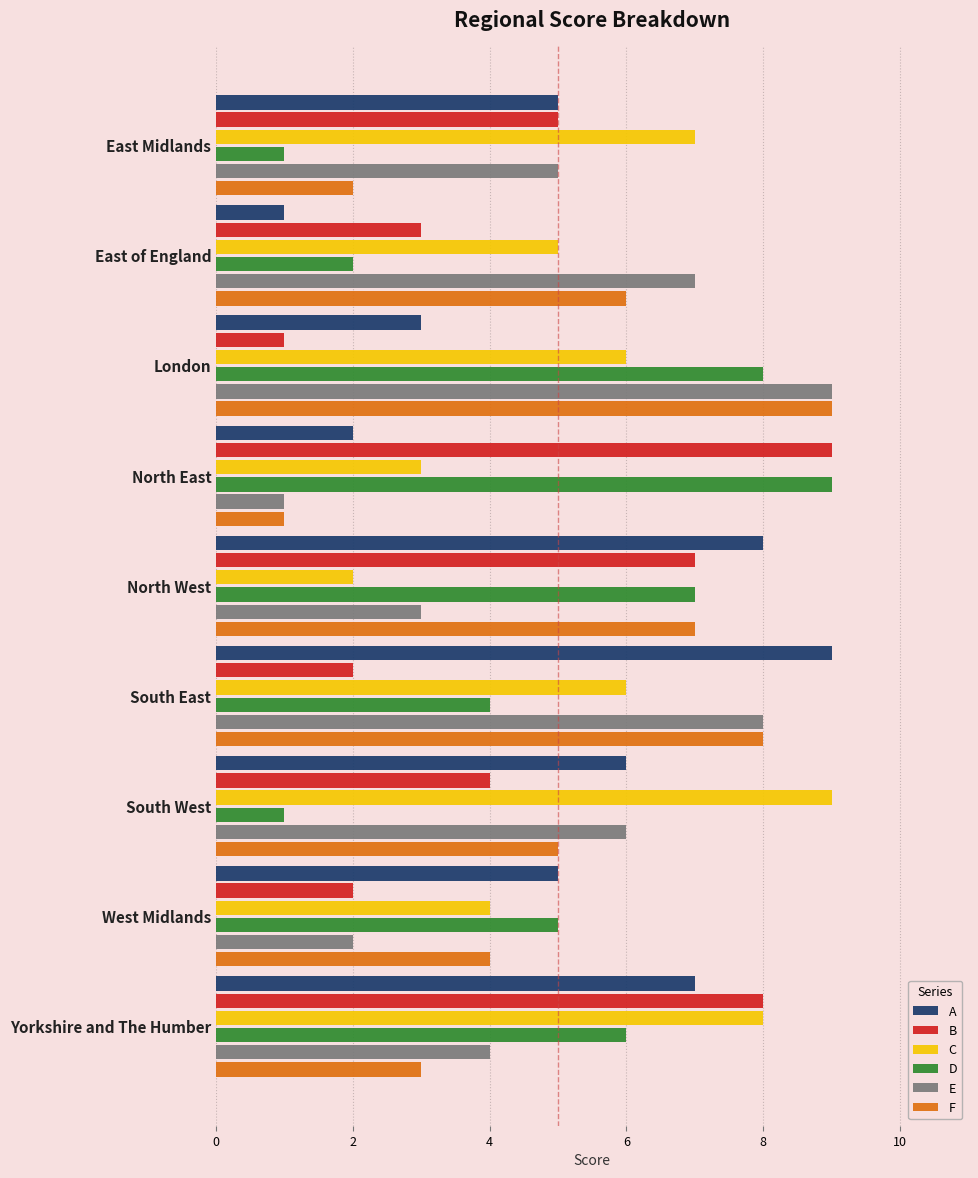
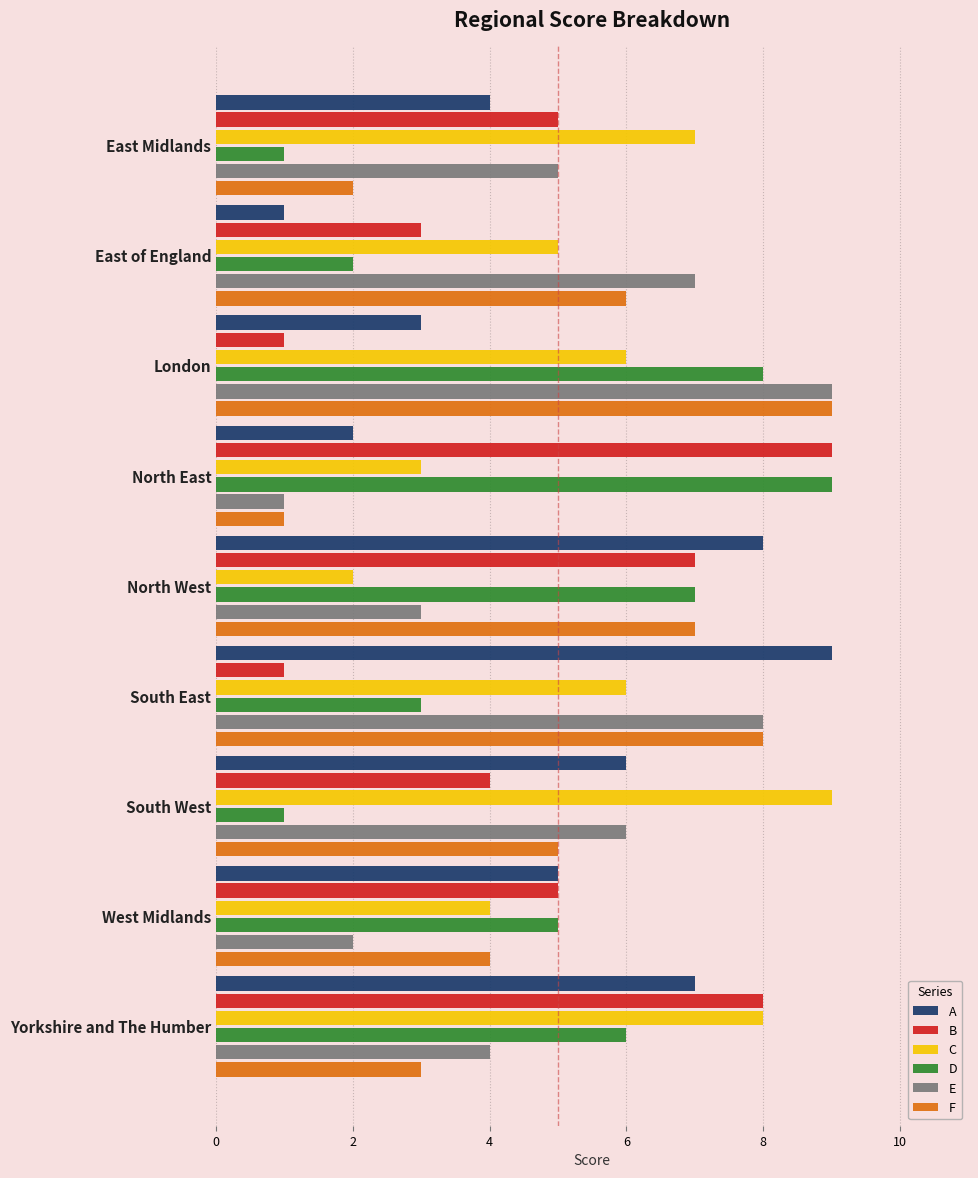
A, East Midlands: 5 -> 4
B, South East: 2 -> 1
D, South East: 4 -> 3
B, West Midlands: 2 -> 5
